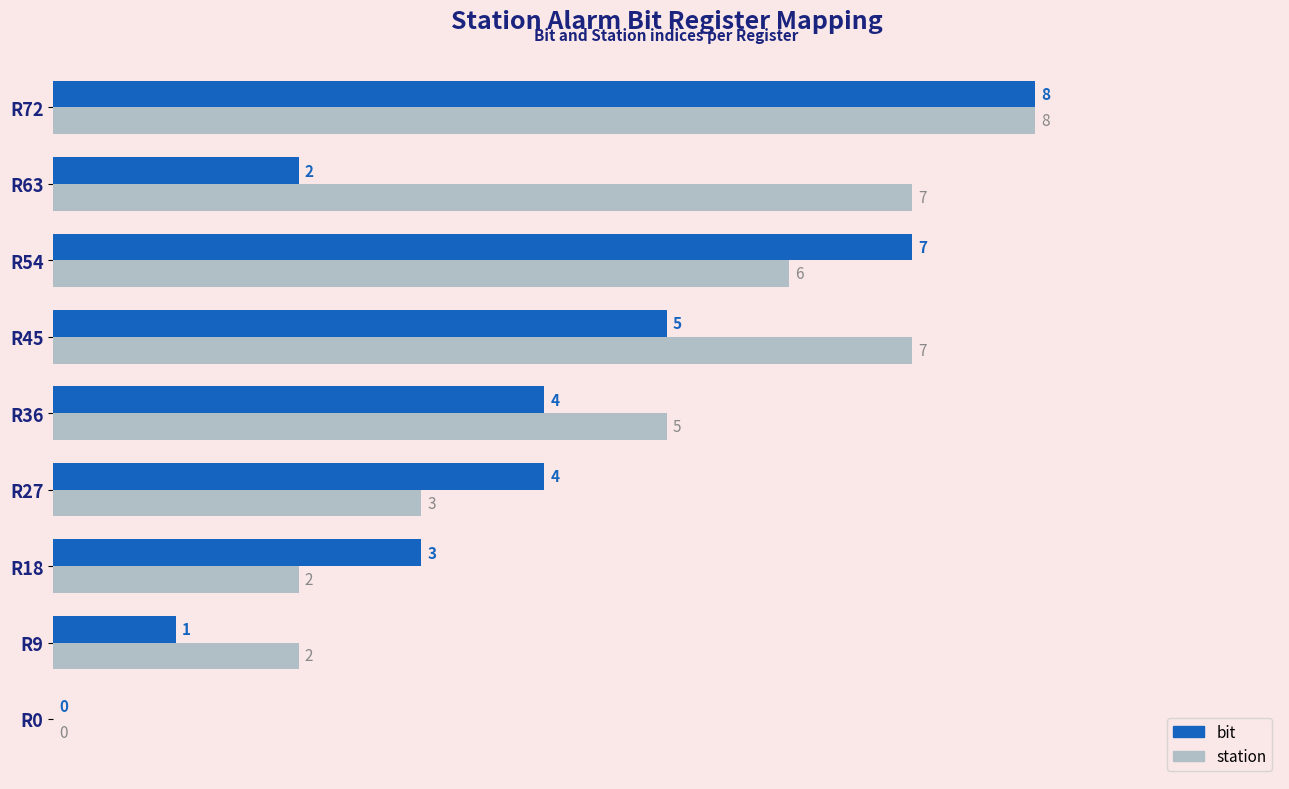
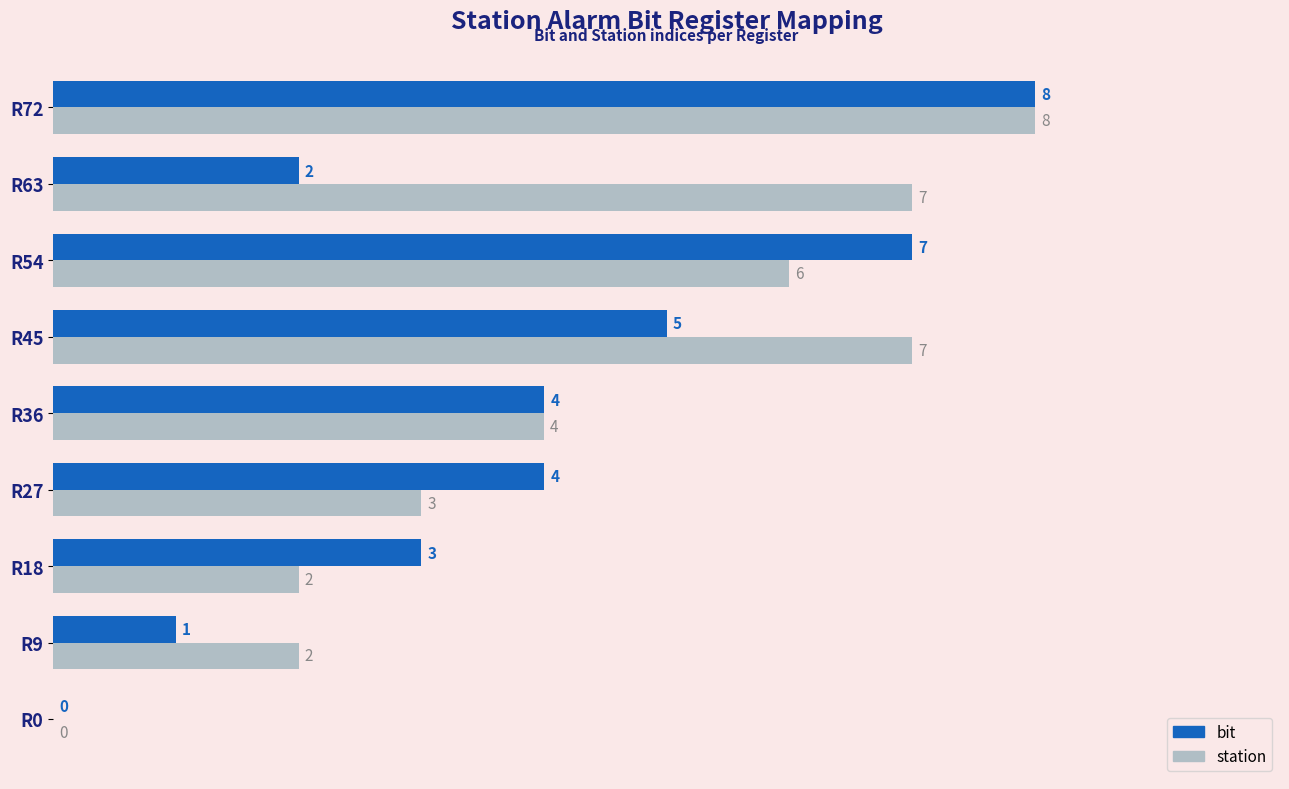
station, R36: 5 -> 4
